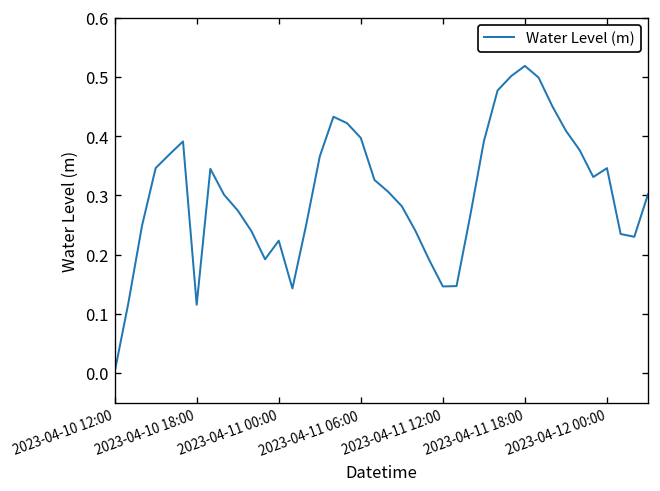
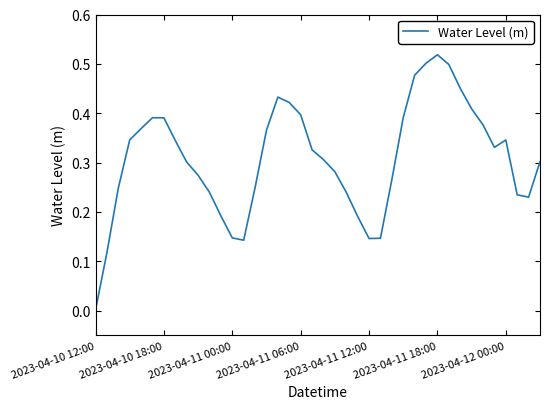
2023-04-10 18:00: 0.12 -> 0.39
2023-04-11 00:00: 0.22 -> 0.15
